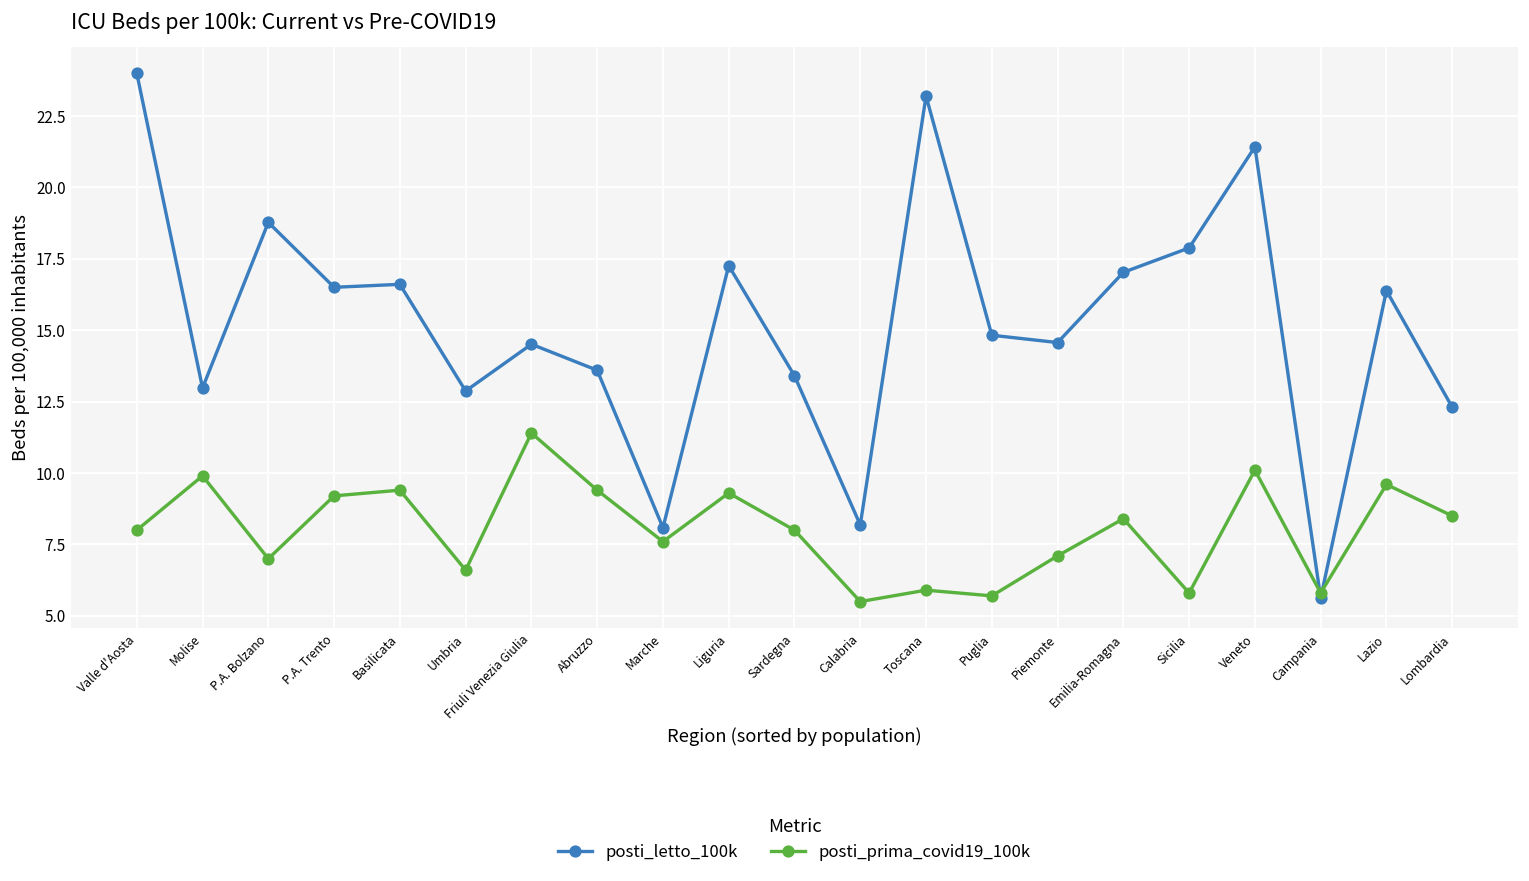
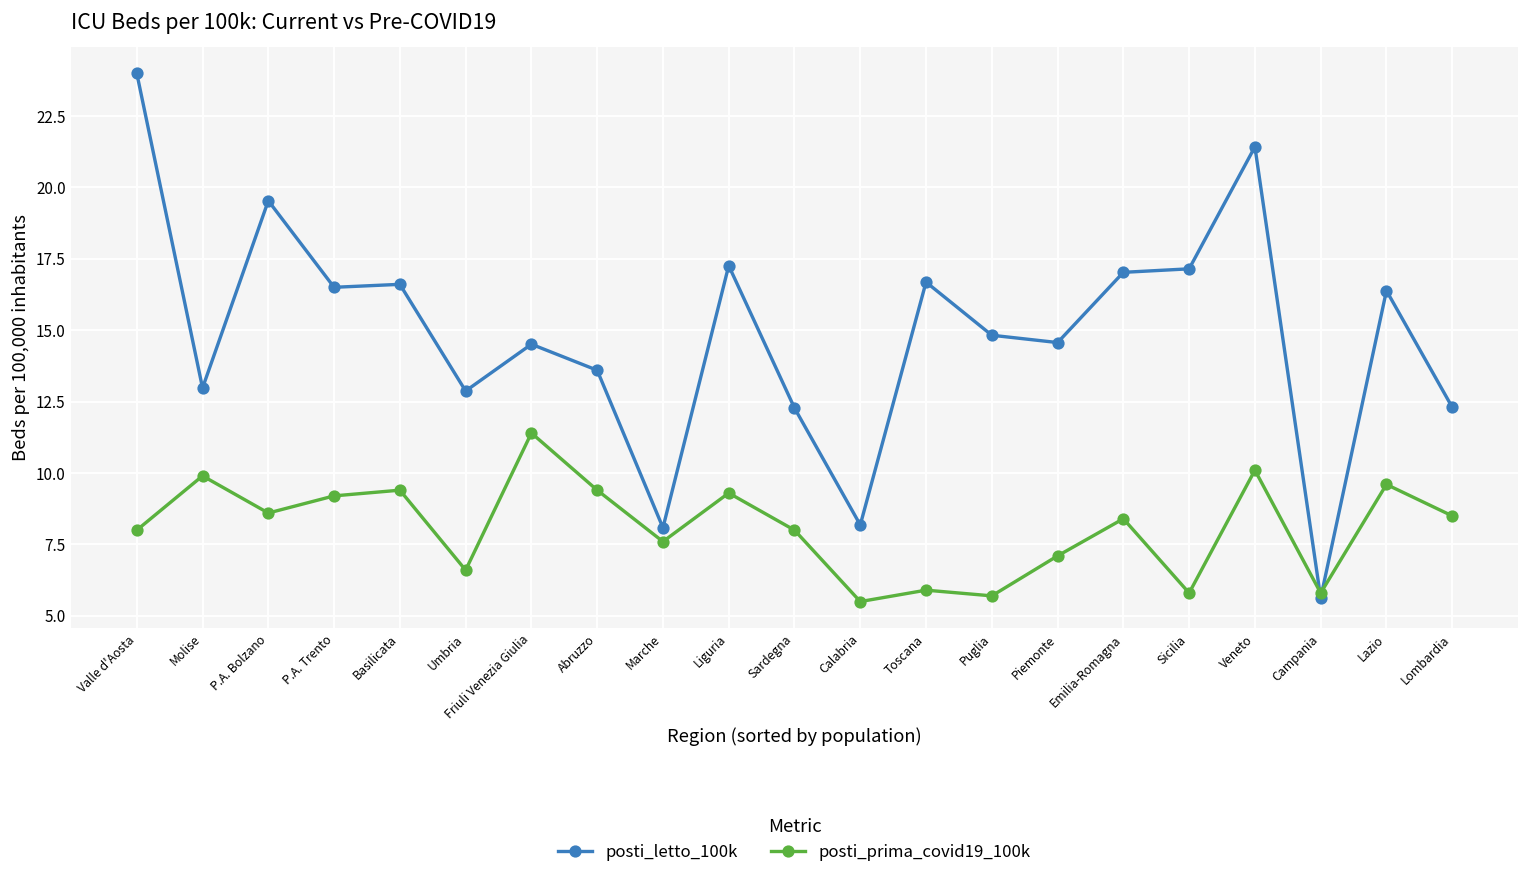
posti_letto_100k, P.A. Bolzano: 18.8 -> 19.5
posti_prima_covid19_100k, P.A. Bolzano: 7.0 -> 8.6
posti_letto_100k, Sardegna: 13.4 -> 12.3
posti_letto_100k, Toscana: 23.2 -> 16.7
posti_letto_100k, Sicilia: 17.9 -> 17.1
